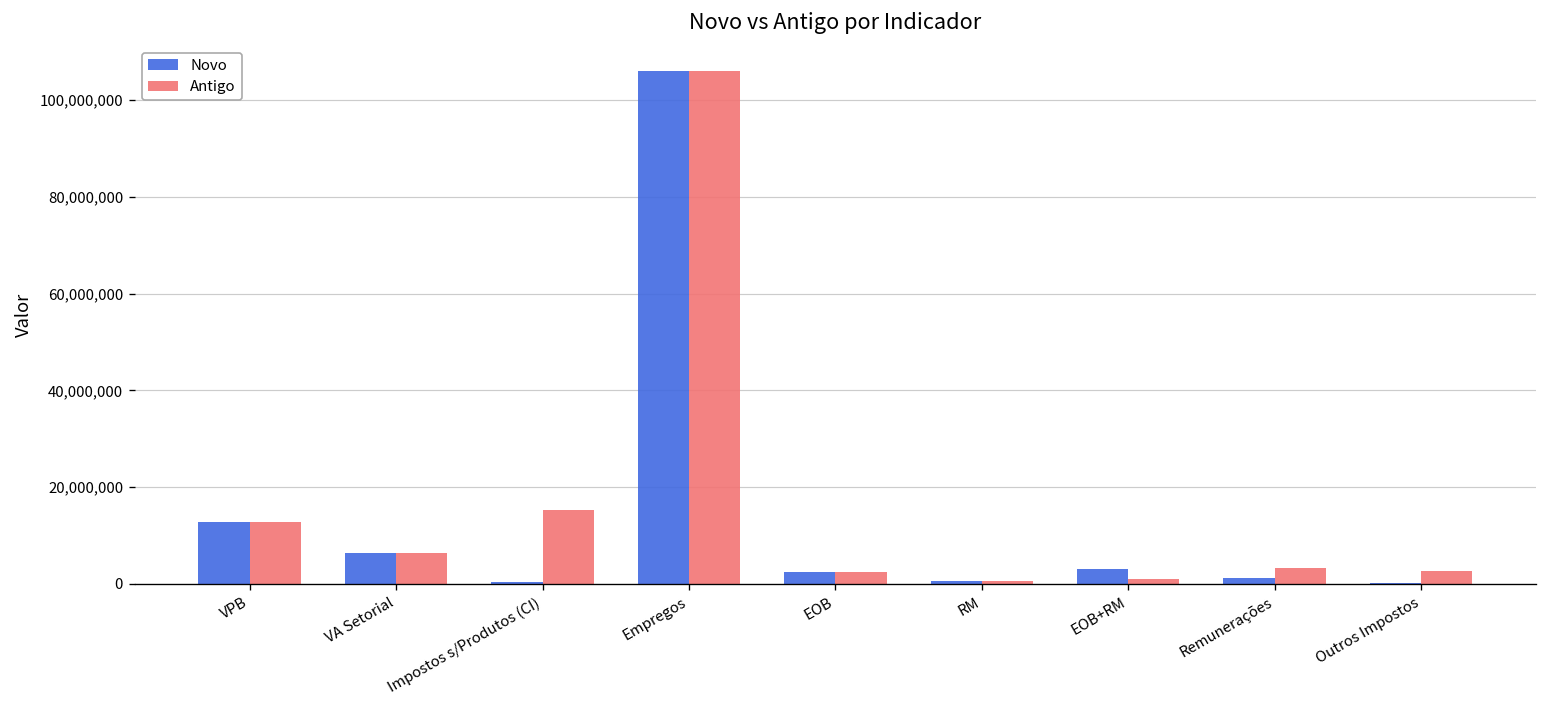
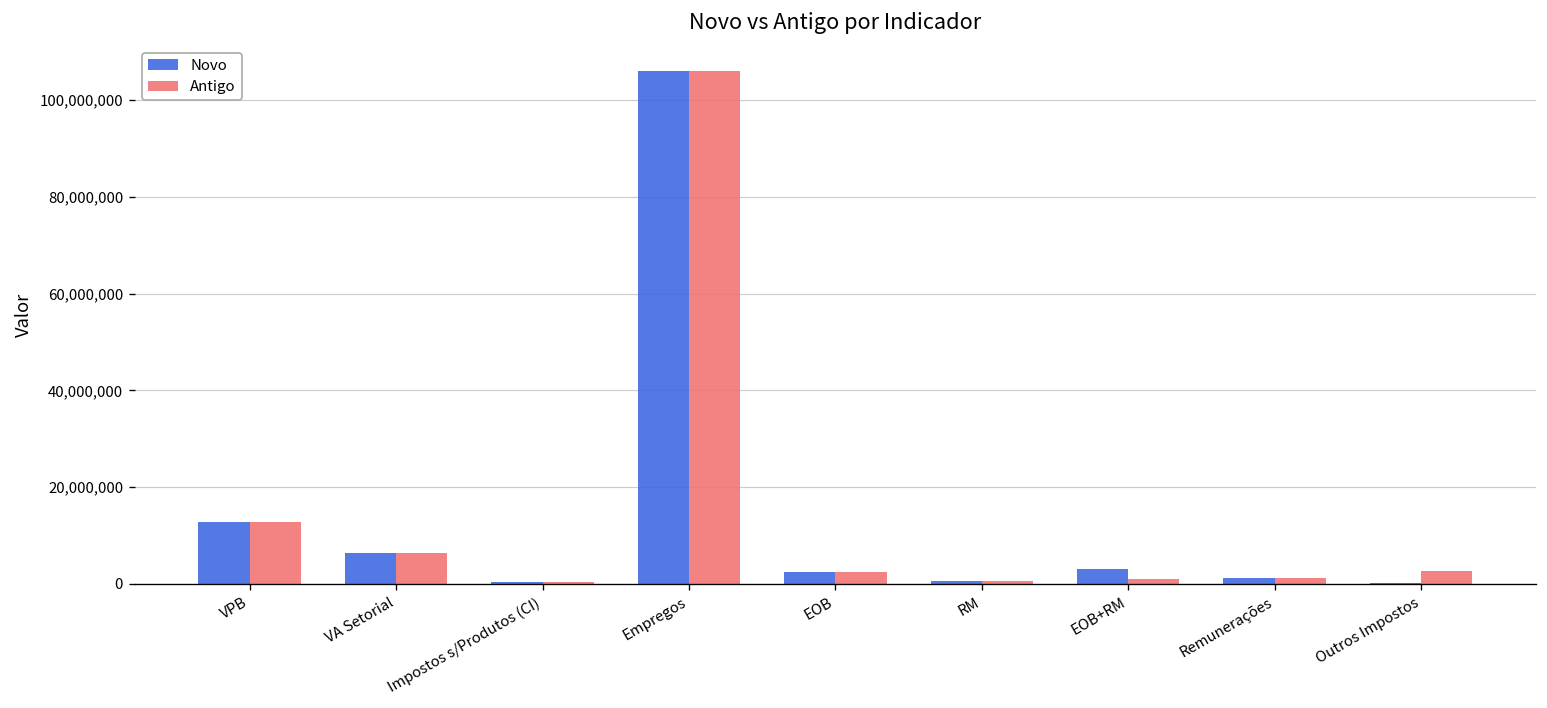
Antigo, Impostos s/Produtos (CI): 15,000,000 -> 0
Antigo, Remunerações: 3,000,000 -> 1,000,000
